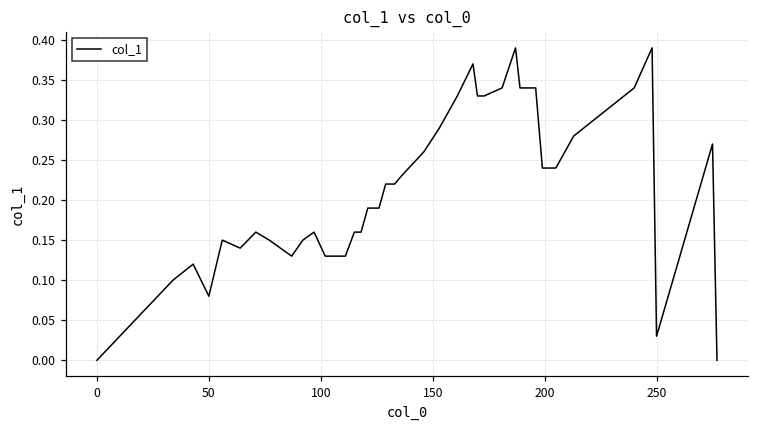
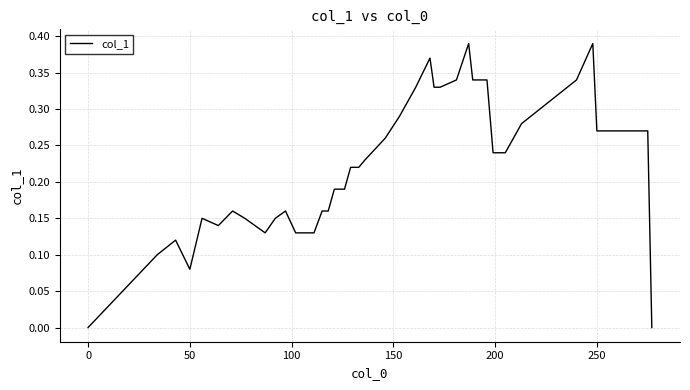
250: 0.03 -> 0.27
